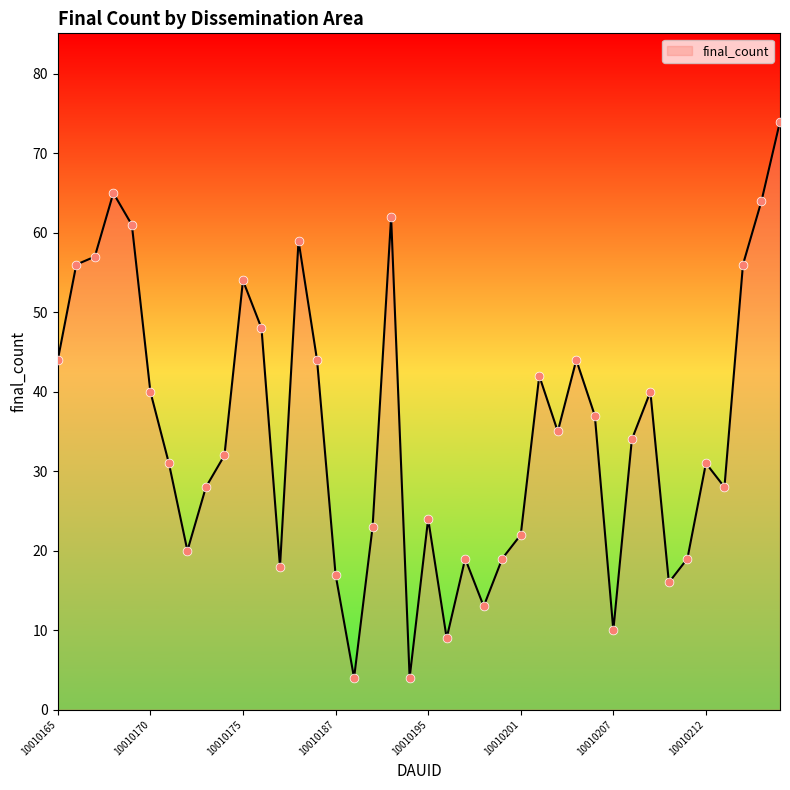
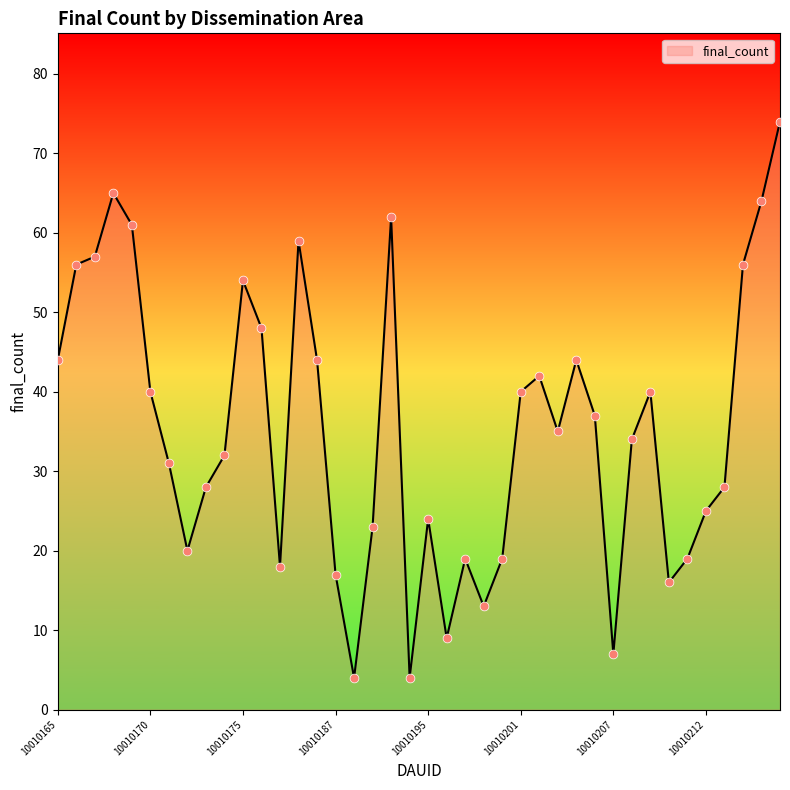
10010201: 22 -> 40
10010207: 10 -> 7
10010212: 31 -> 25
